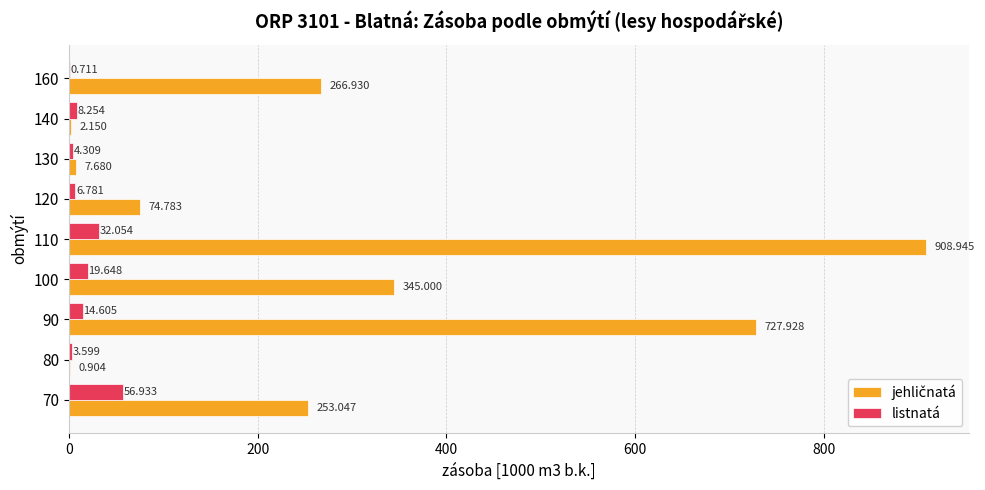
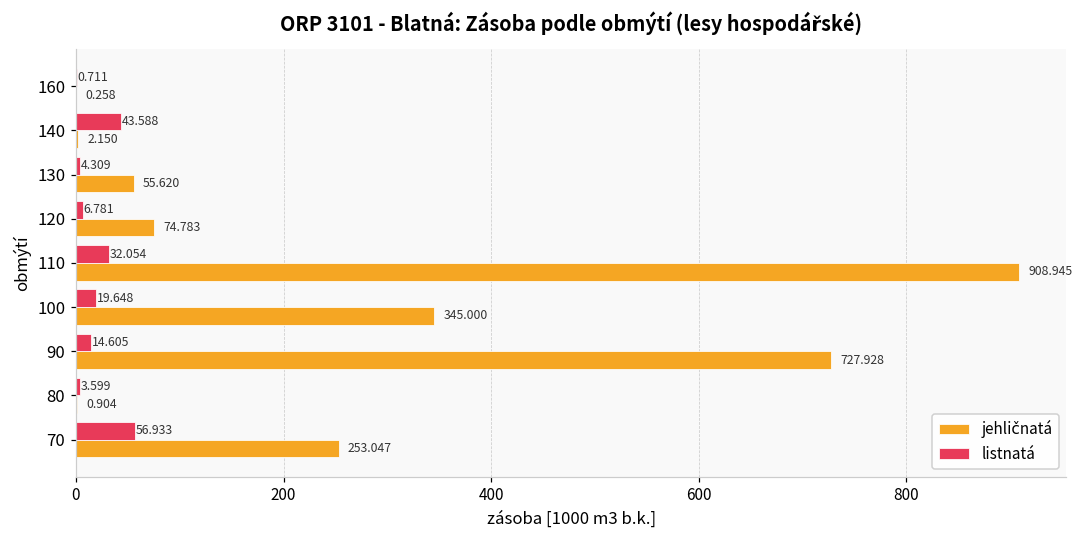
jehličnatá, 160: 266.930 -> 0.258
listnatá, 140: 8.254 -> 43.588
jehličnatá, 130: 7.680 -> 55.620
